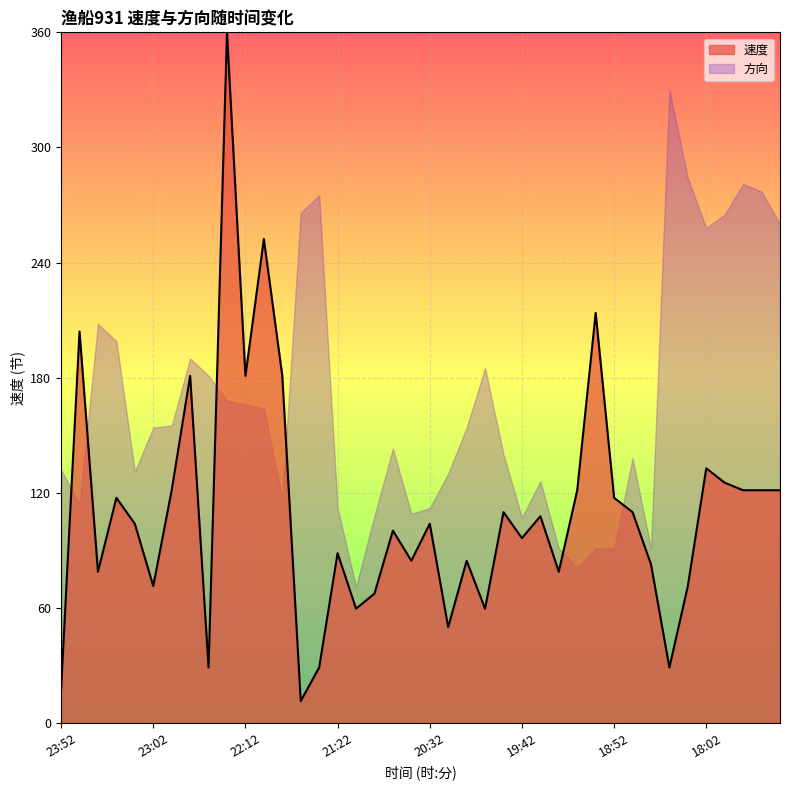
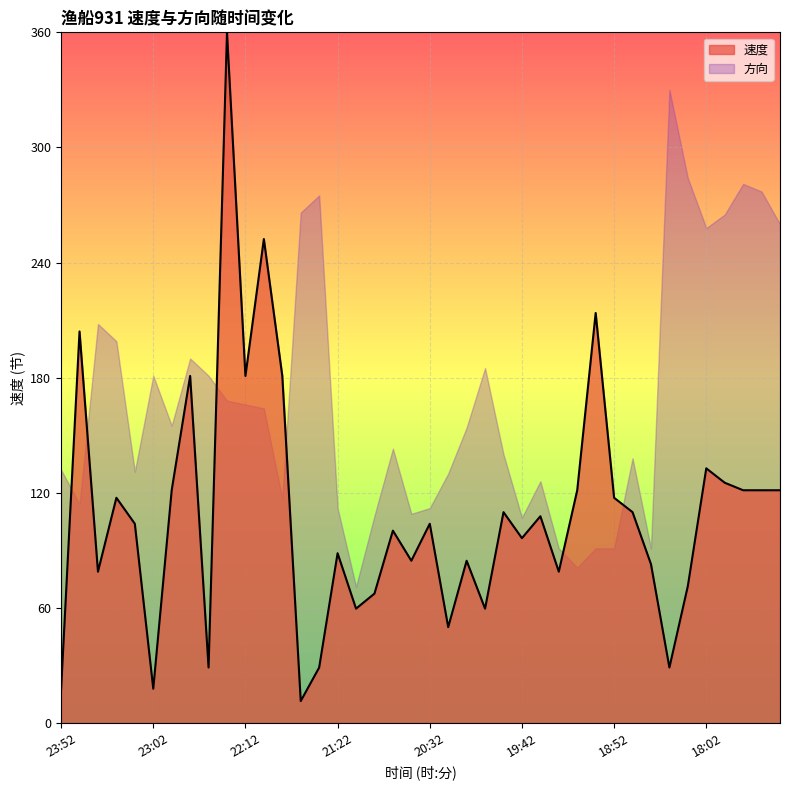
速度, 23:02: 71 -> 18
方向, 23:02: 154 -> 181
